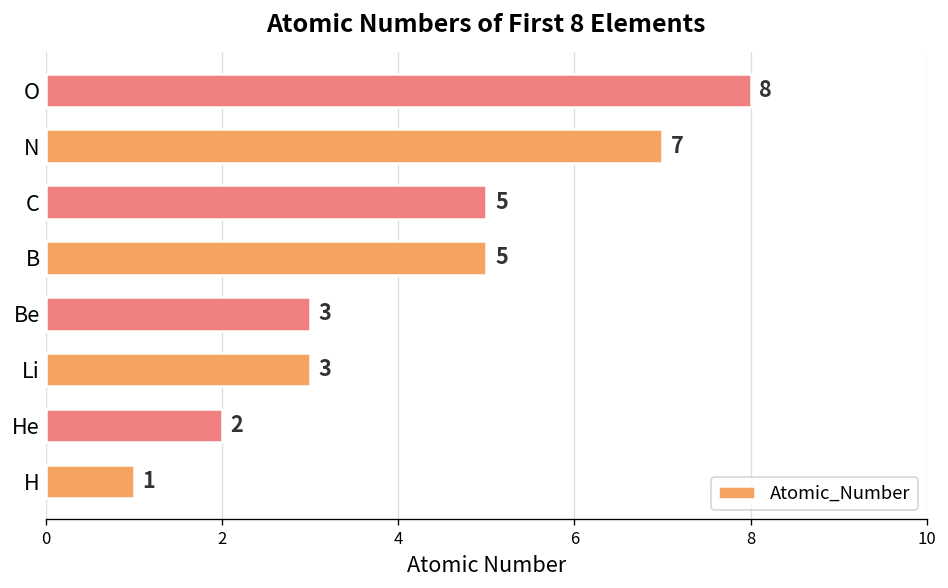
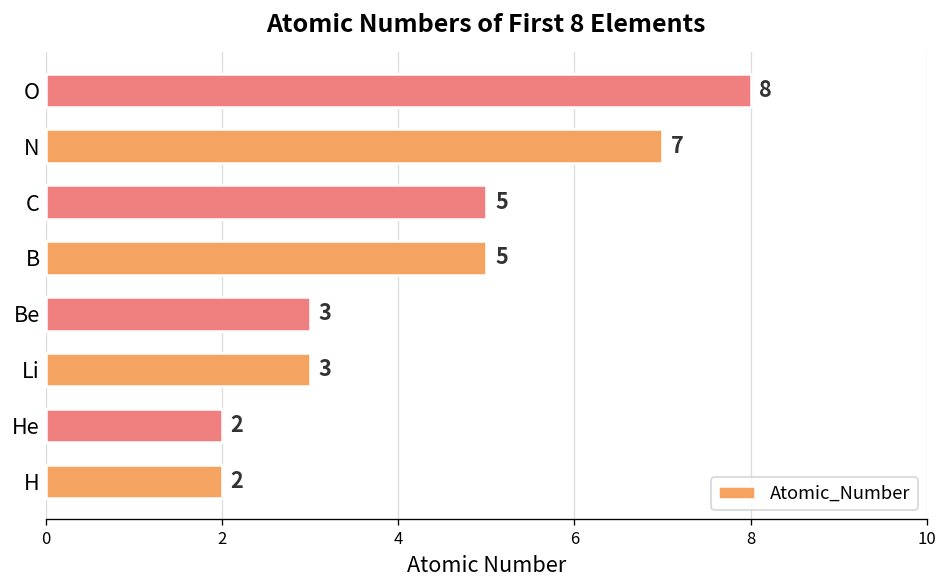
H: 1 -> 2
